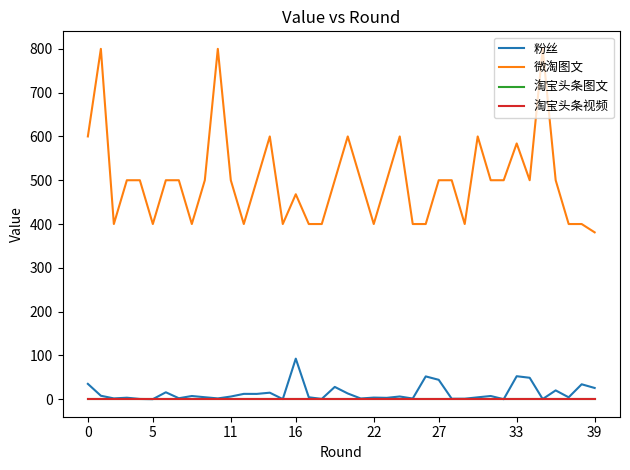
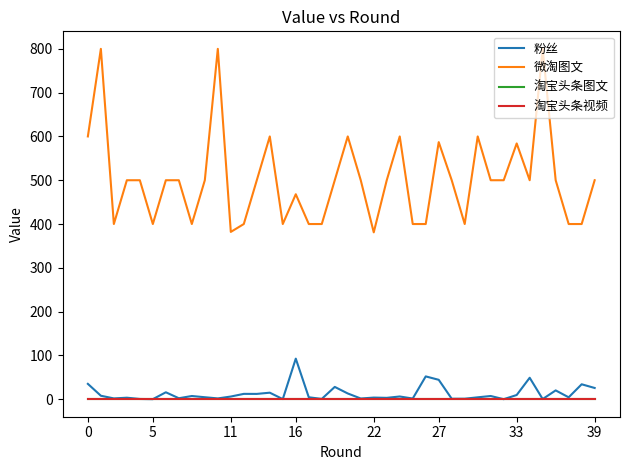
微淘图文, 11: 500 -> 380
微淘图文, 22: 400 -> 380
微淘图文, 27: 500 -> 590
粉丝, 33: 50 -> 10
微淘图文, 39: 380 -> 500
